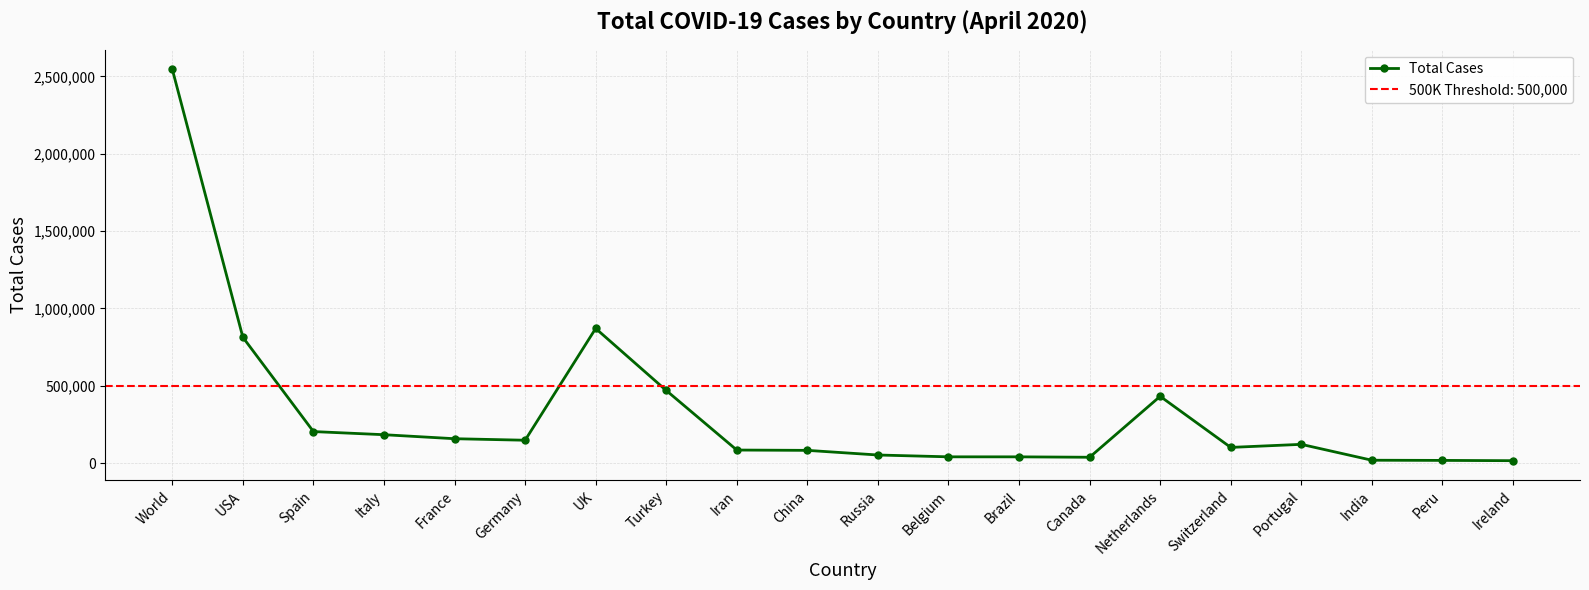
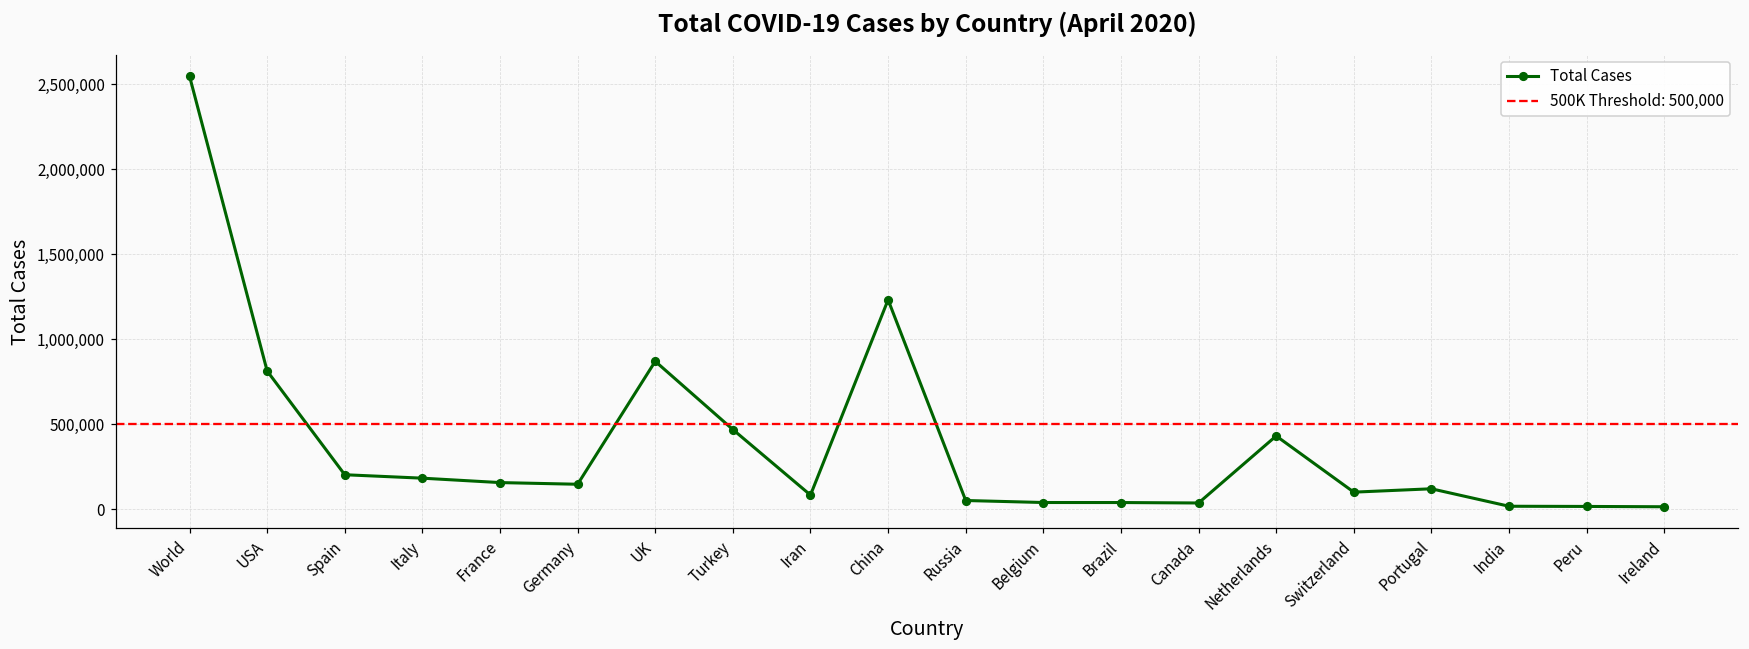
China: 80,000 -> 1,230,000
